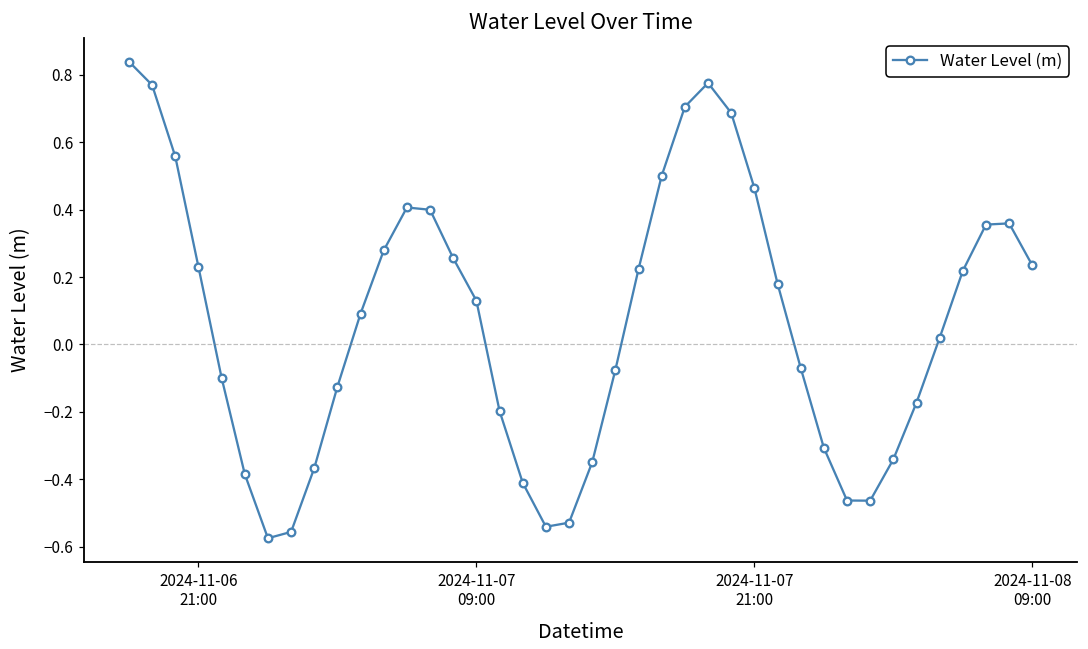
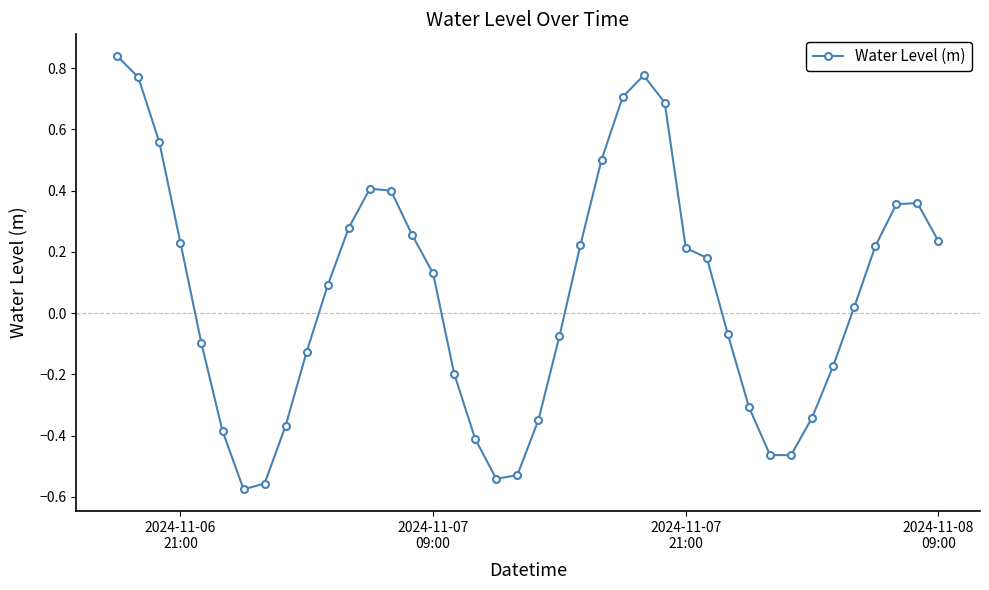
2024-11-07 21:00: 0.46 -> 0.21
